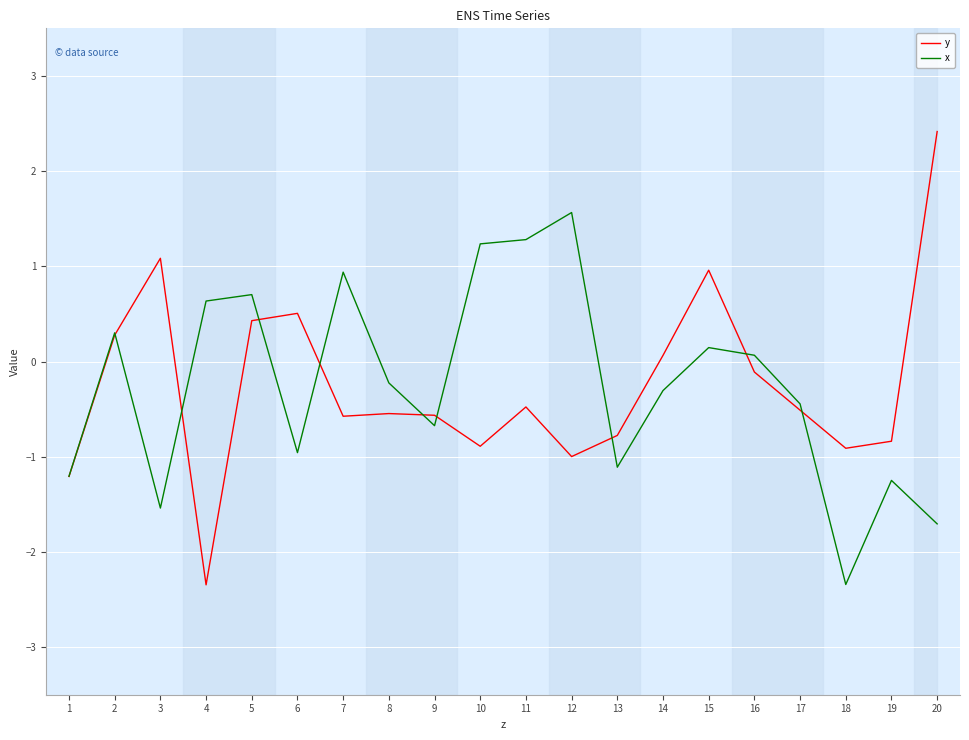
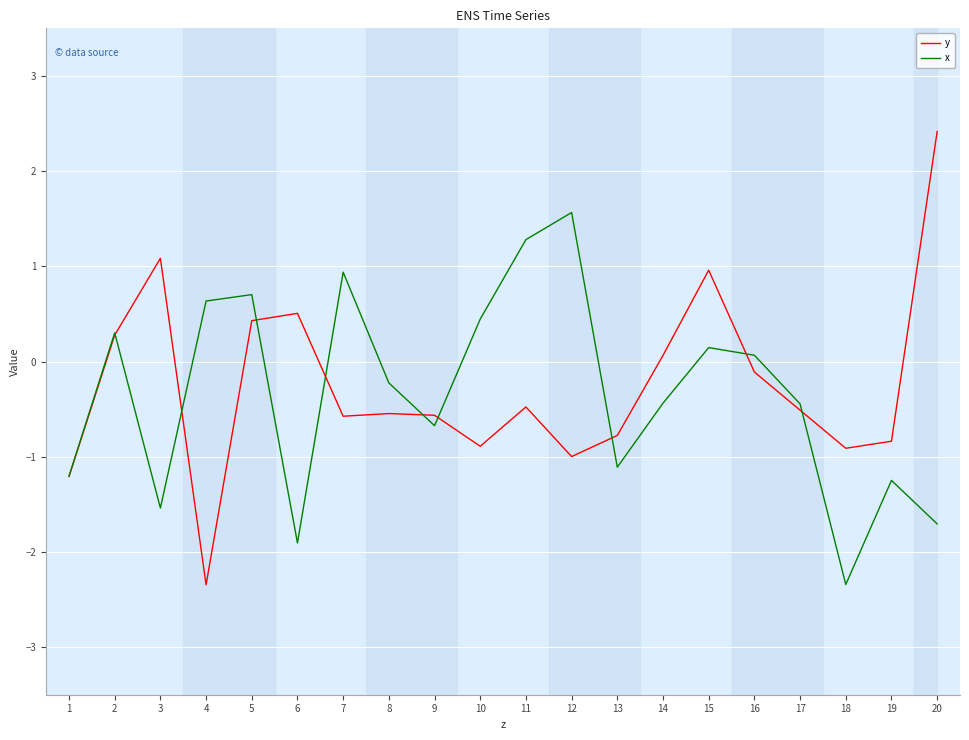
x, 6: -1.0 -> -1.9
x, 10: 1.2 -> 0.4
x, 14: -0.3 -> -0.4
